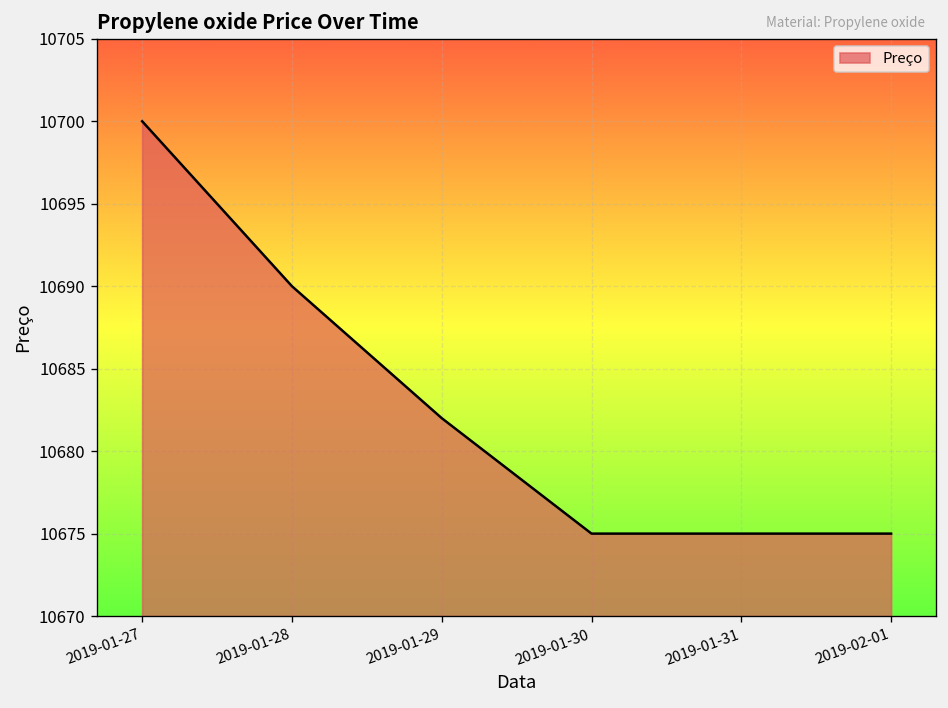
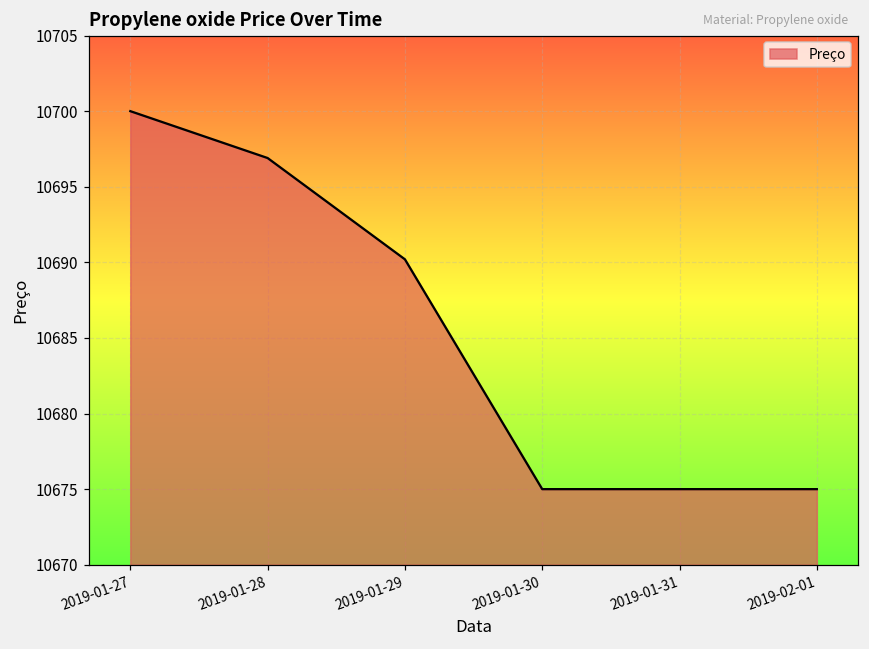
2019-01-28: 10690.0 -> 10696.9
2019-01-29: 10682.0 -> 10690.2
